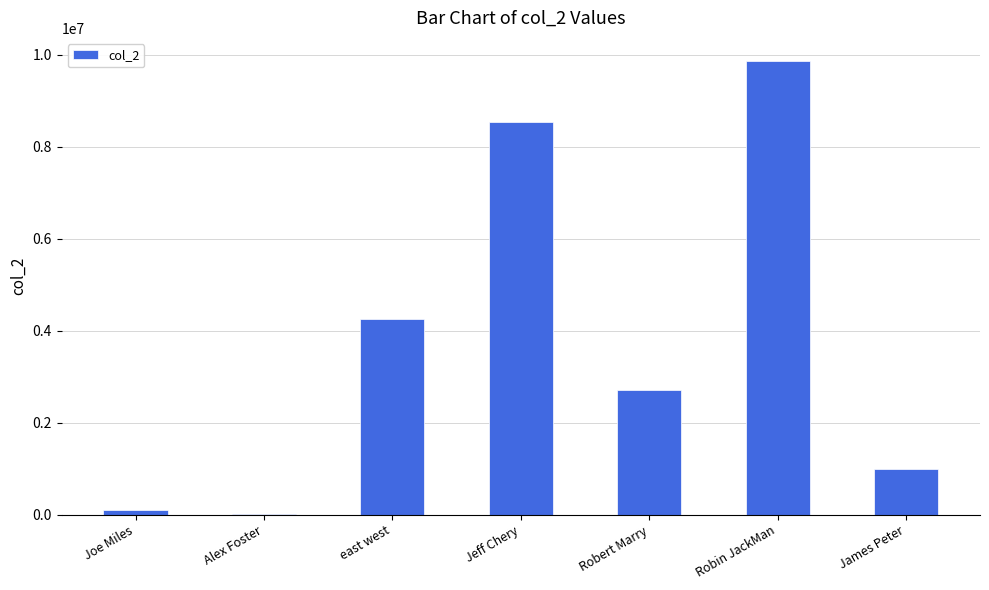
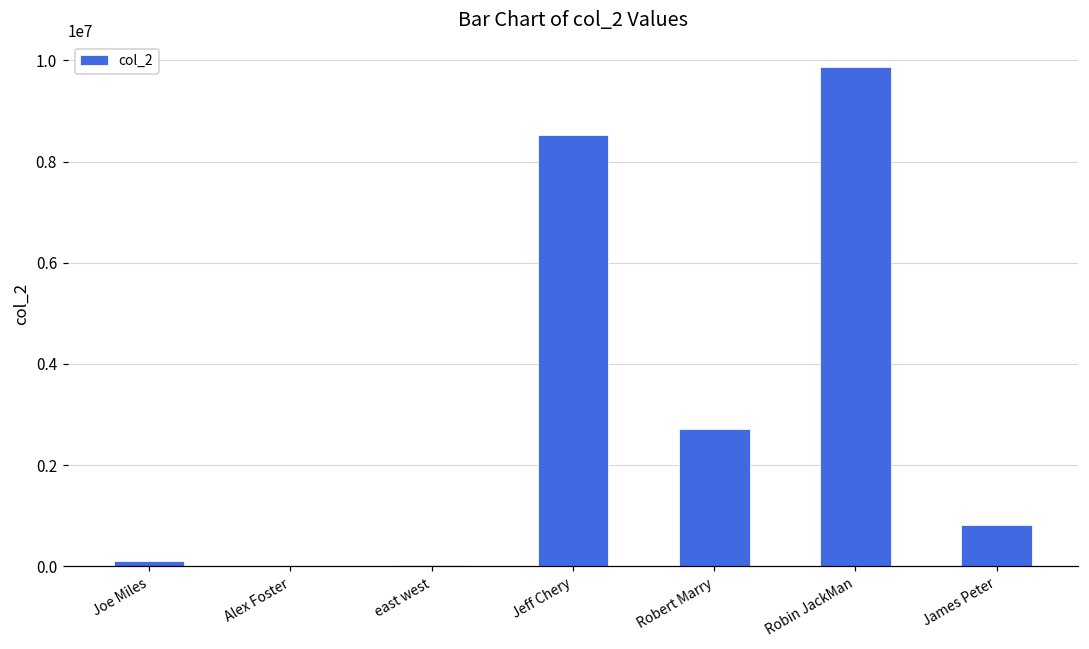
east west: 4300000 -> 0
James Peter: 1000000 -> 800000
